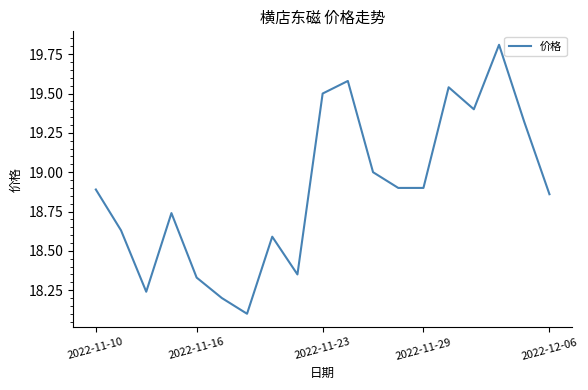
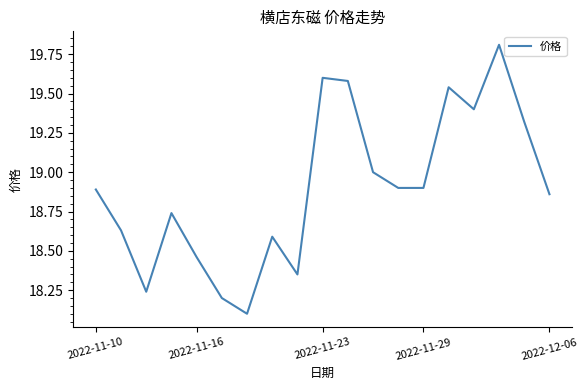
2022-11-16: 18.33 -> 18.46
2022-11-23: 19.5 -> 19.6
